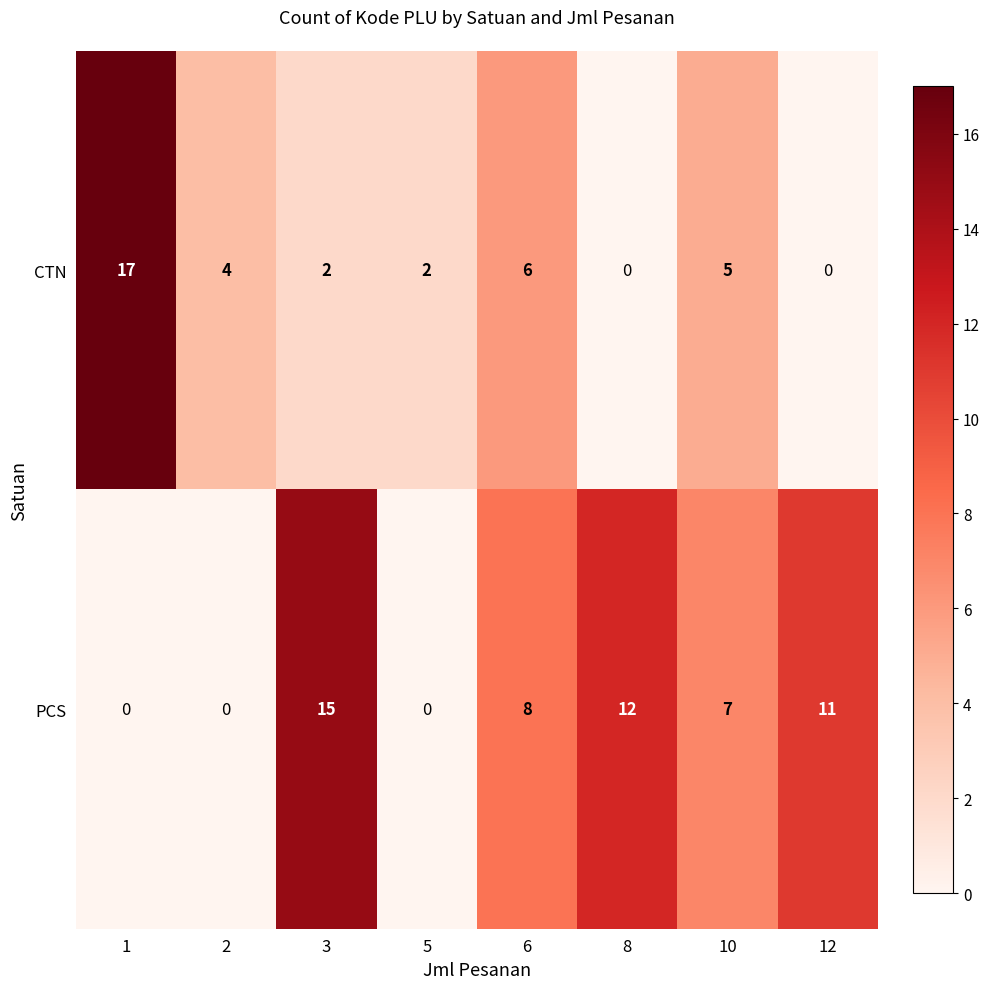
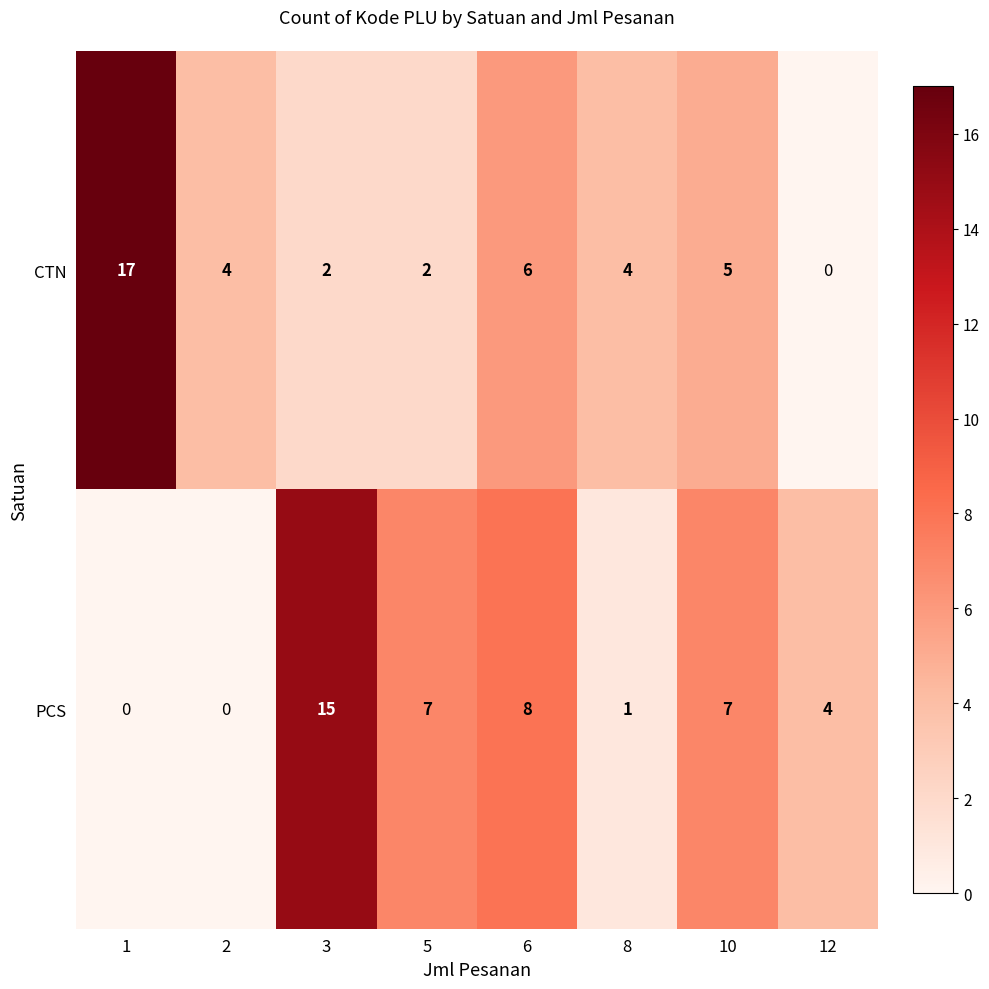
CTN, 8: 0 -> 4
PCS, 5: 0 -> 7
PCS, 8: 12 -> 1
PCS, 12: 11 -> 4
